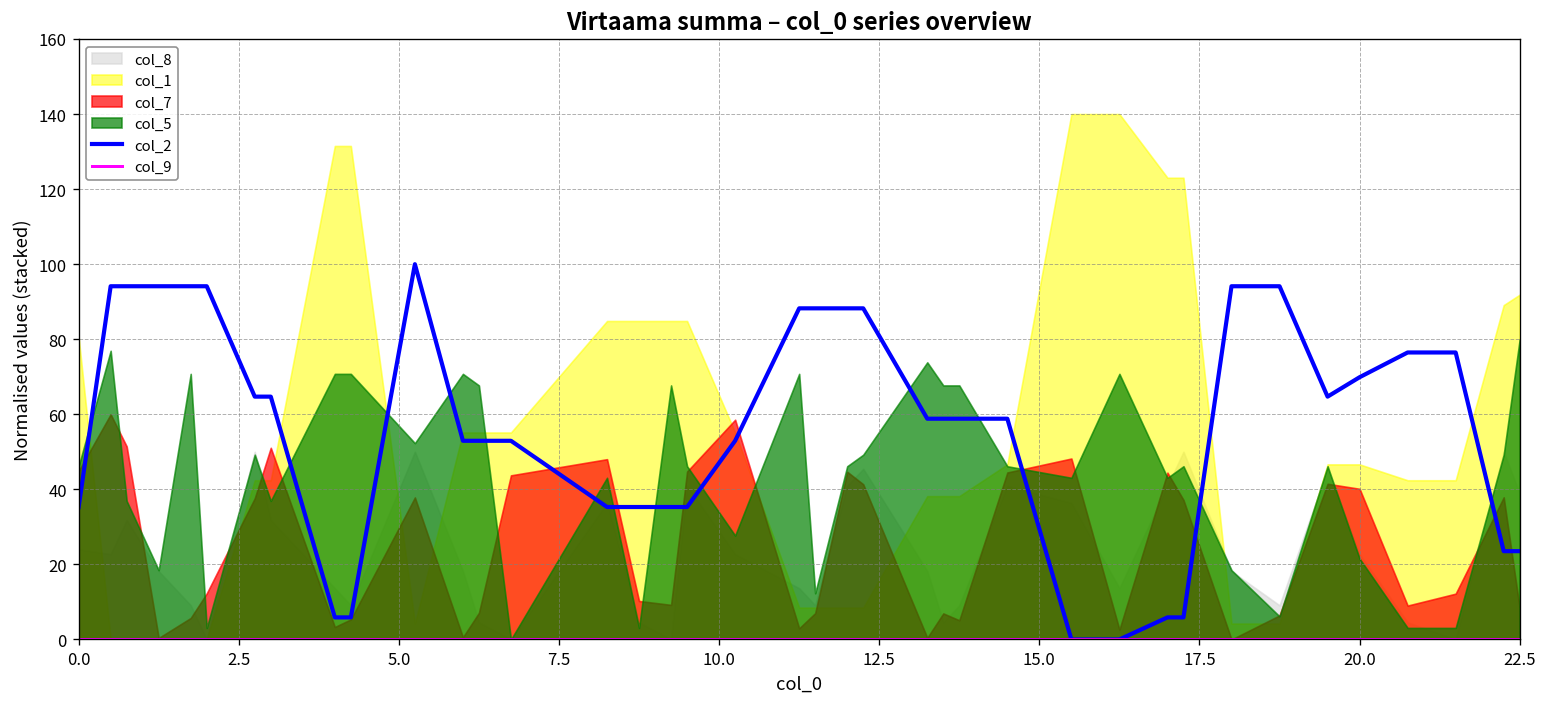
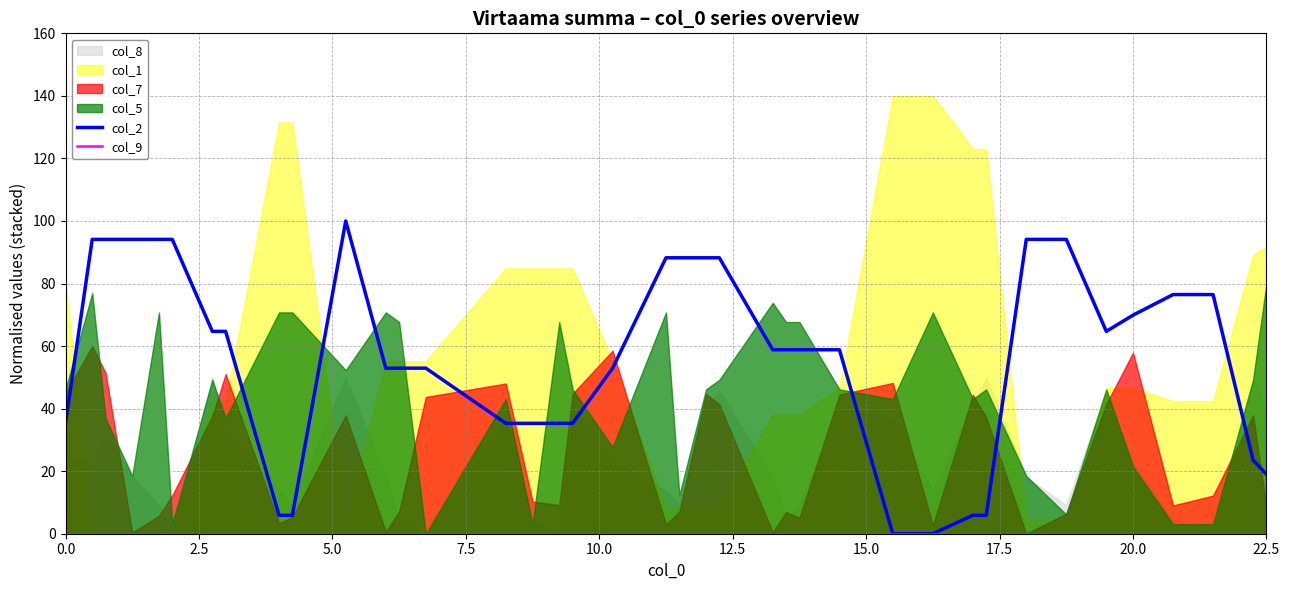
col_7, 20.0: 40 -> 58
col_2, 22.5: 24 -> 19
